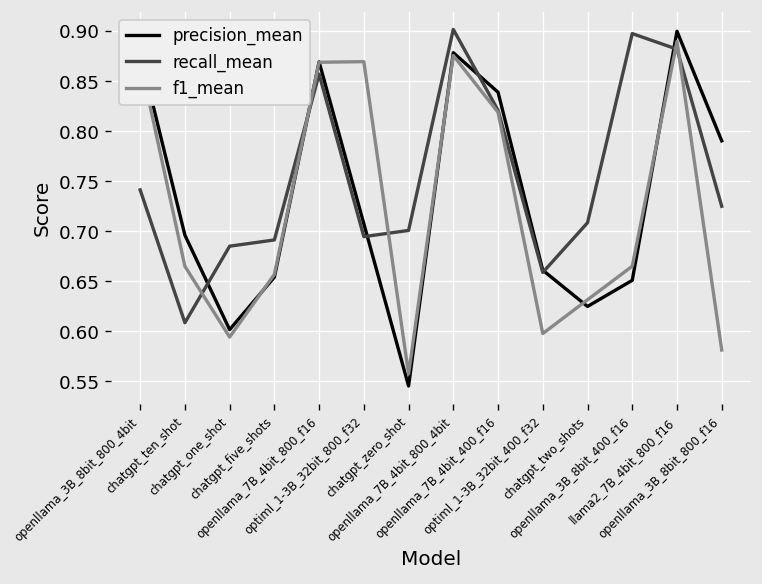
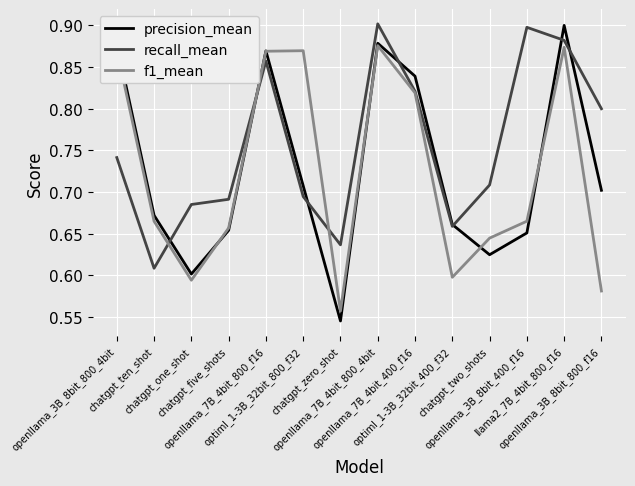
precision_mean, chatgpt_ten_shot: 0.70 -> 0.67
recall_mean, chatgpt_zero_shot: 0.70 -> 0.64
f1_mean, chatgpt_two_shots: 0.63 -> 0.64
f1_mean, llama2_7B_4bit_800_f16: 0.89 -> 0.87
precision_mean, openllama_3B_8bit_800_f16: 0.79 -> 0.70
recall_mean, openllama_3B_8bit_800_f16: 0.72 -> 0.80
